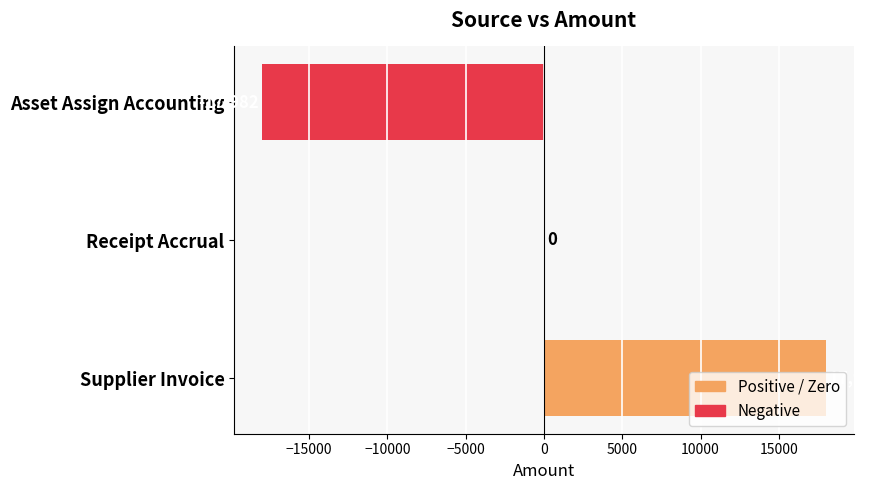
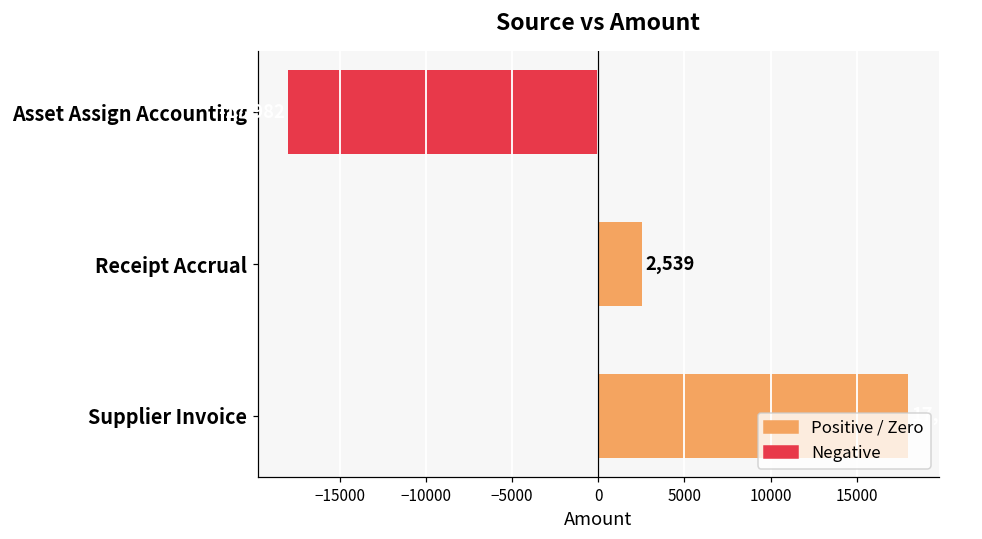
Receipt Accrual: 0 -> 2,539
